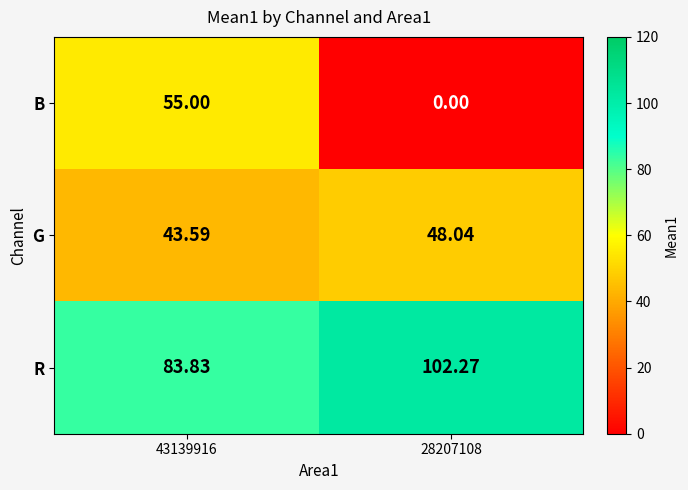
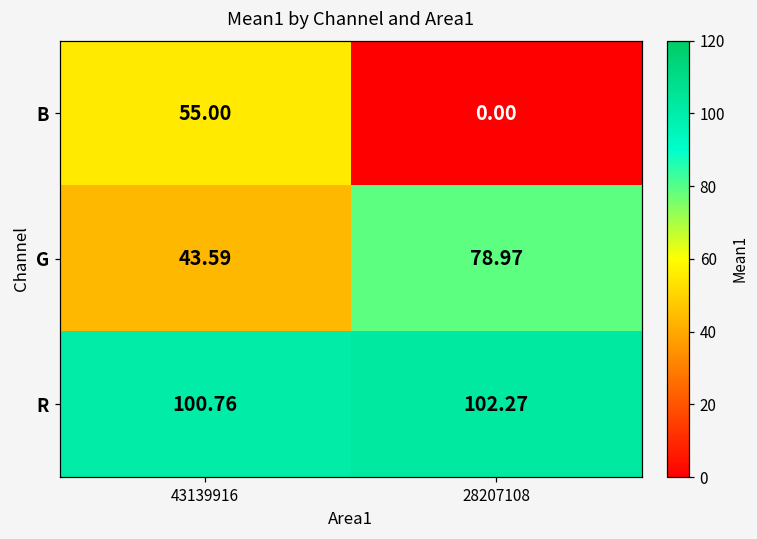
G, 28207108: 48.04 -> 78.97
R, 43139916: 83.83 -> 100.76
